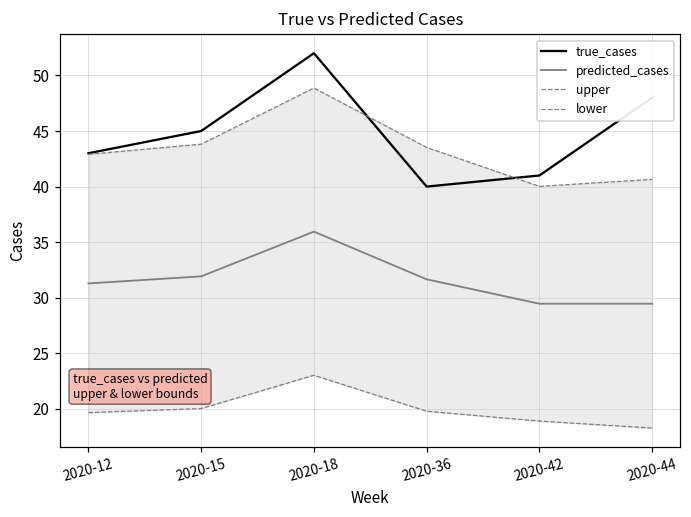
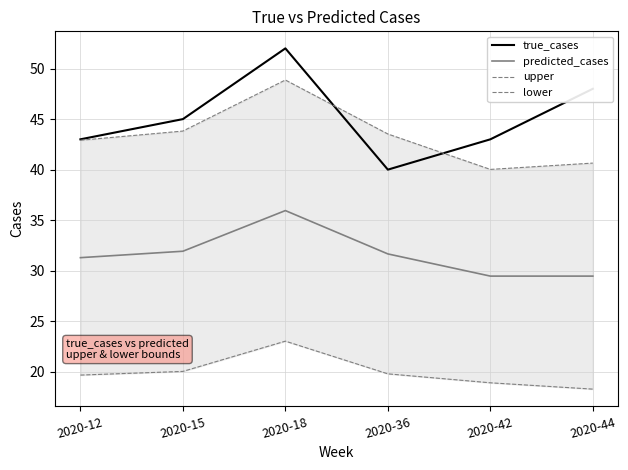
true_cases, 2020-42: 41 -> 43
